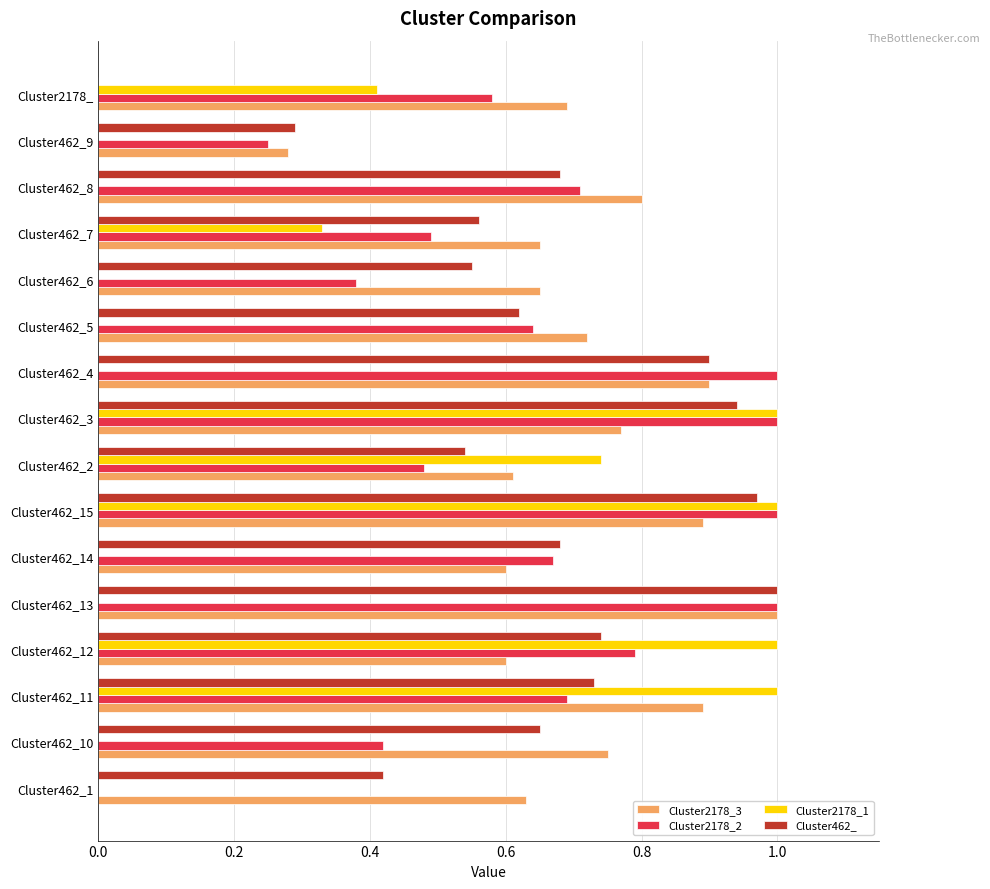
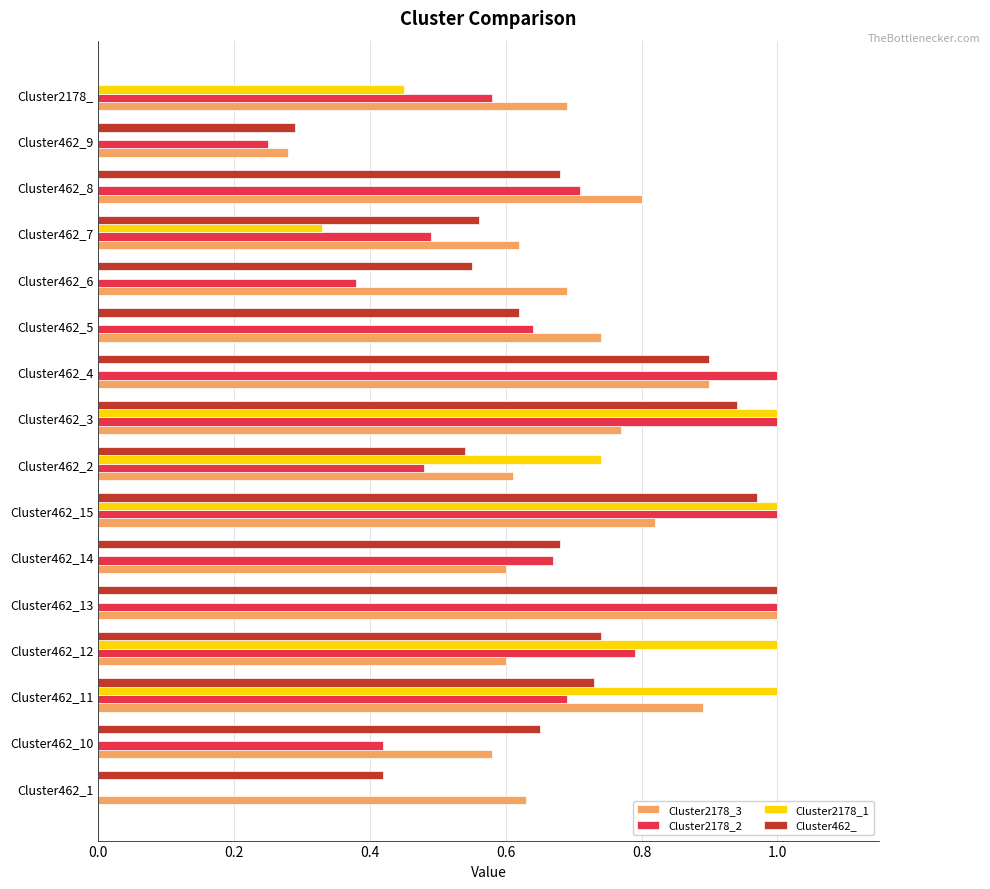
Cluster2178_1, Cluster2178_: 0.41 -> 0.45
Cluster2178_3, Cluster462_7: 0.65 -> 0.62
Cluster2178_3, Cluster462_6: 0.65 -> 0.69
Cluster2178_3, Cluster462_5: 0.72 -> 0.74
Cluster2178_3, Cluster462_15: 0.89 -> 0.82
Cluster2178_3, Cluster462_10: 0.75 -> 0.58
